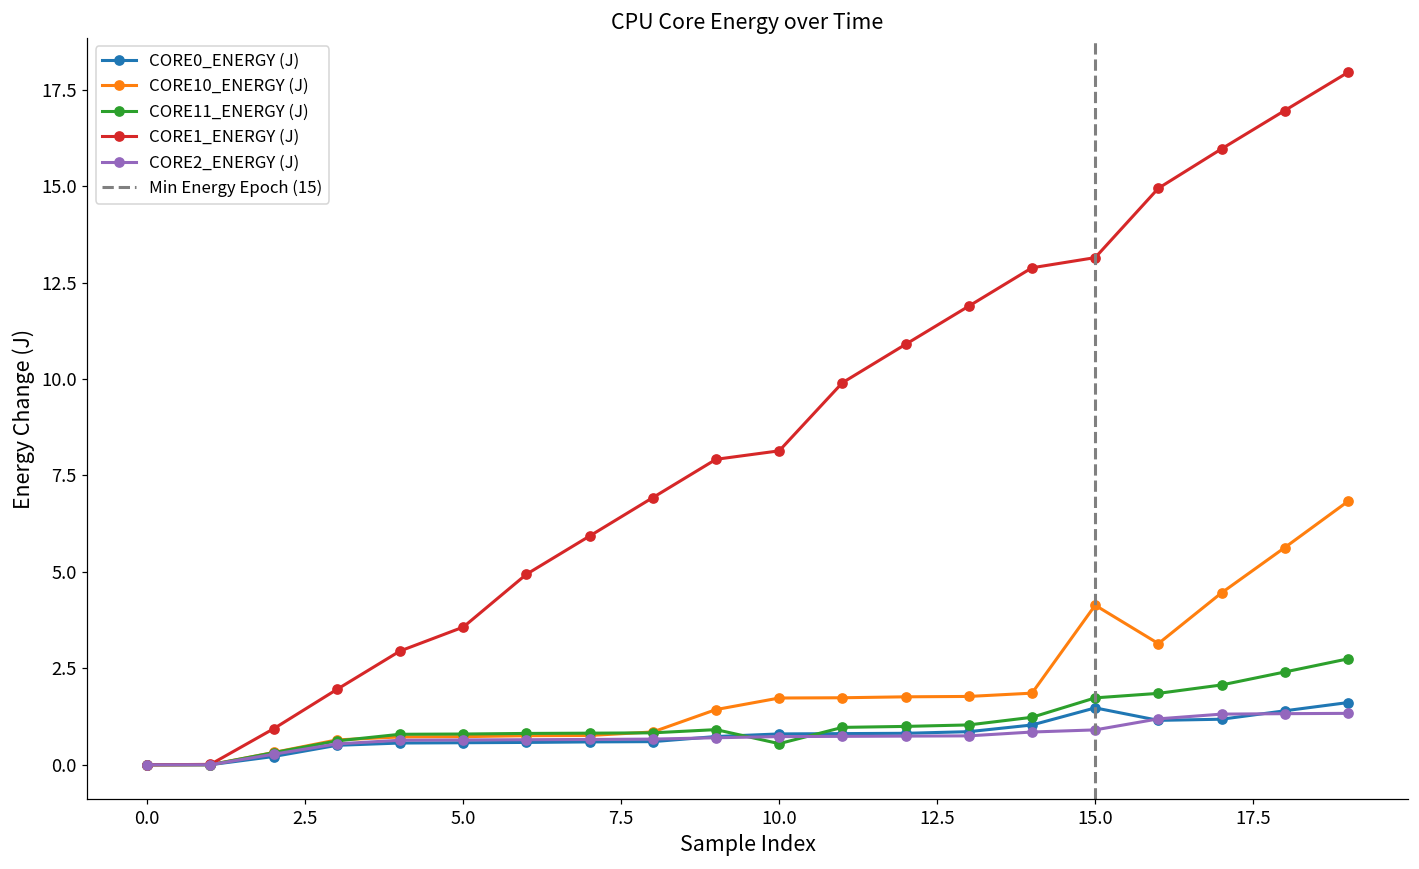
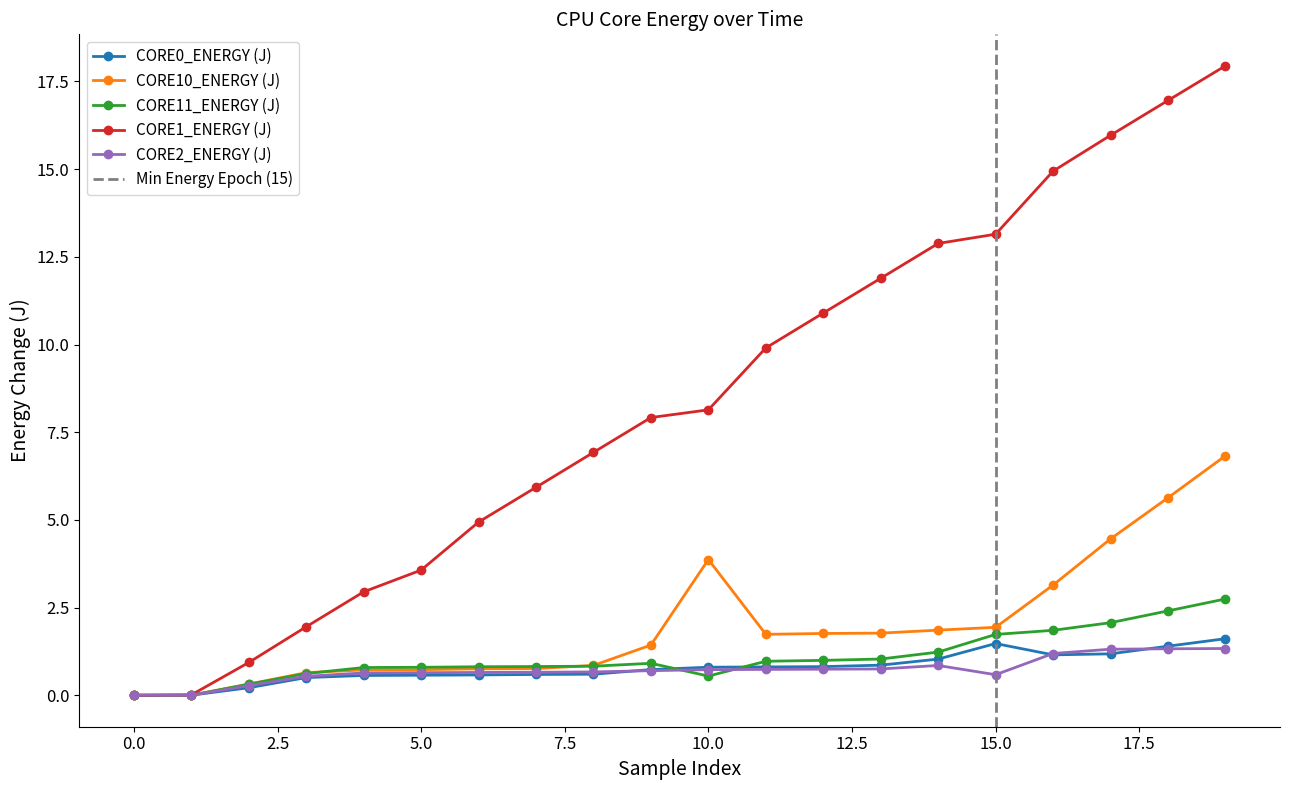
CORE10_ENERGY (J), 10.0: 1.7 -> 3.9
CORE10_ENERGY (J), 15.0: 4.1 -> 1.9
CORE2_ENERGY (J), 15.0: 0.9 -> 0.6
